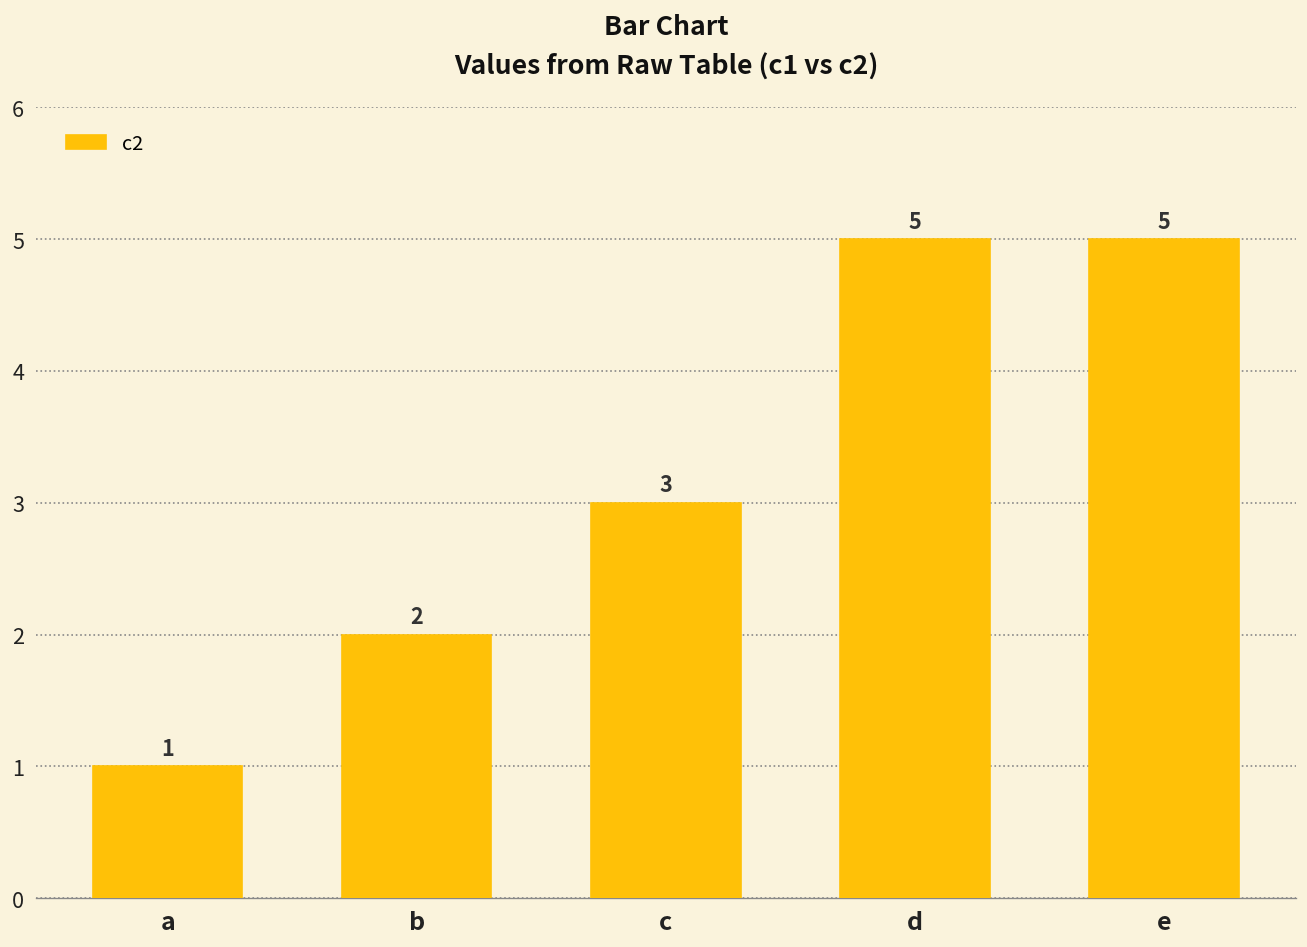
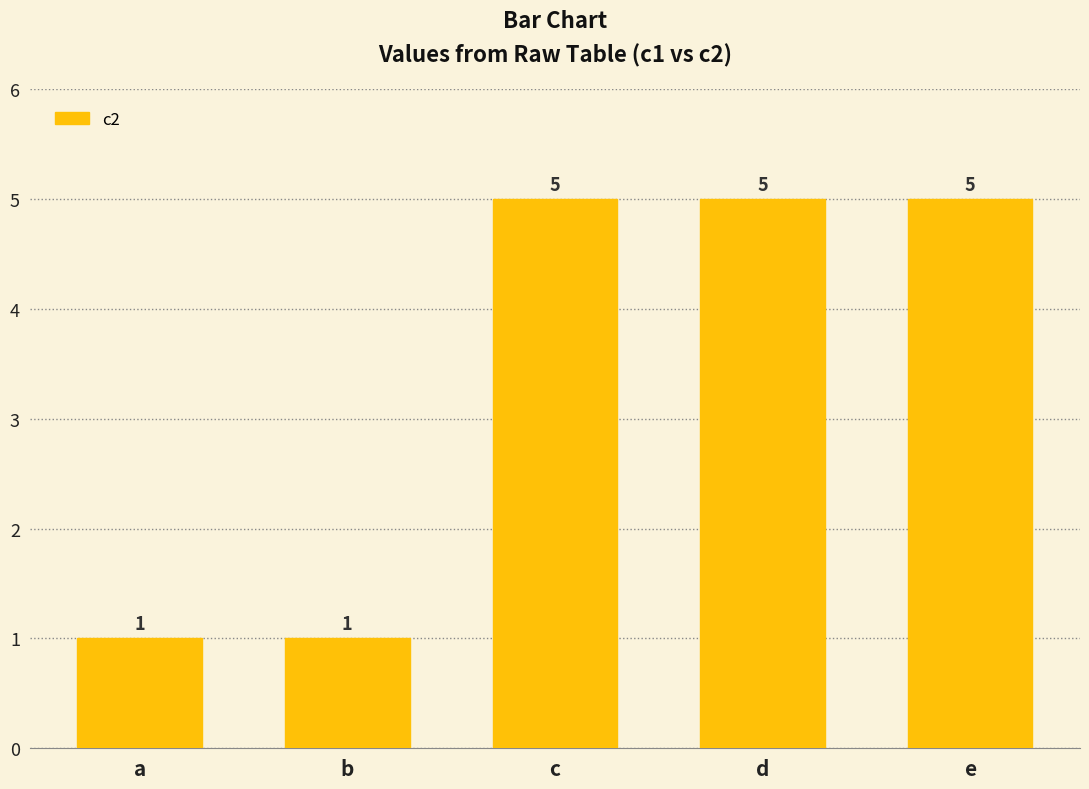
b: 2 -> 1
c: 3 -> 5
